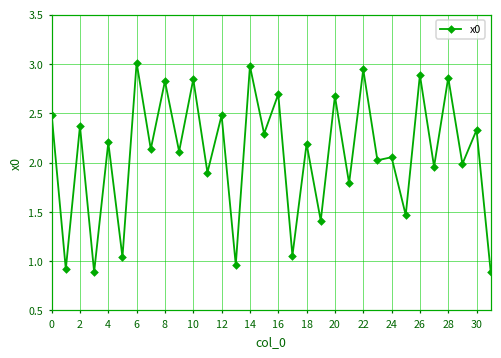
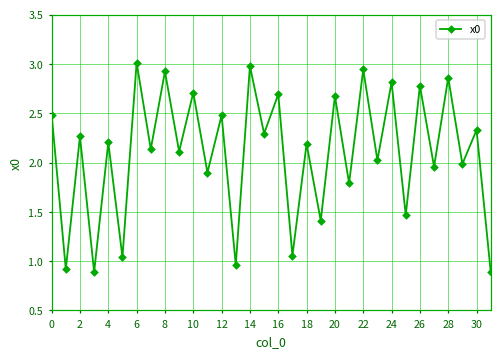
2: 2.4 -> 2.3
8: 2.8 -> 2.9
10: 2.8 -> 2.7
24: 2.1 -> 2.8
26: 2.9 -> 2.8
